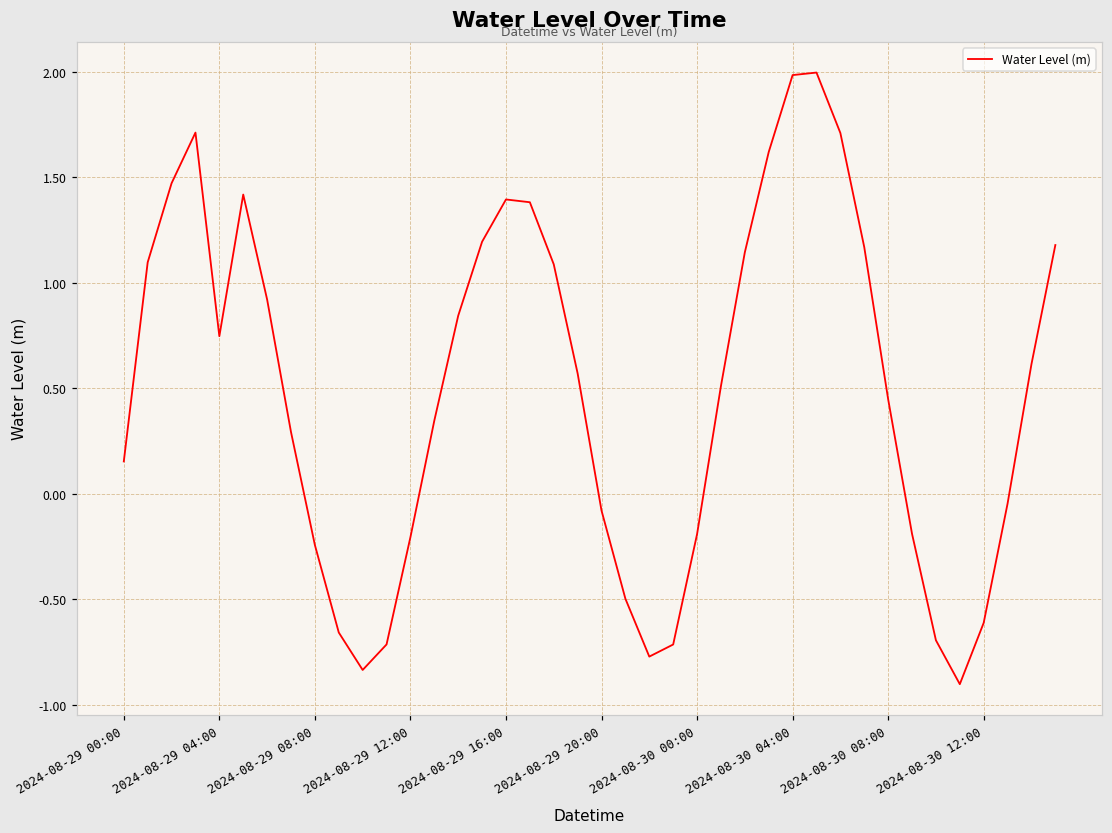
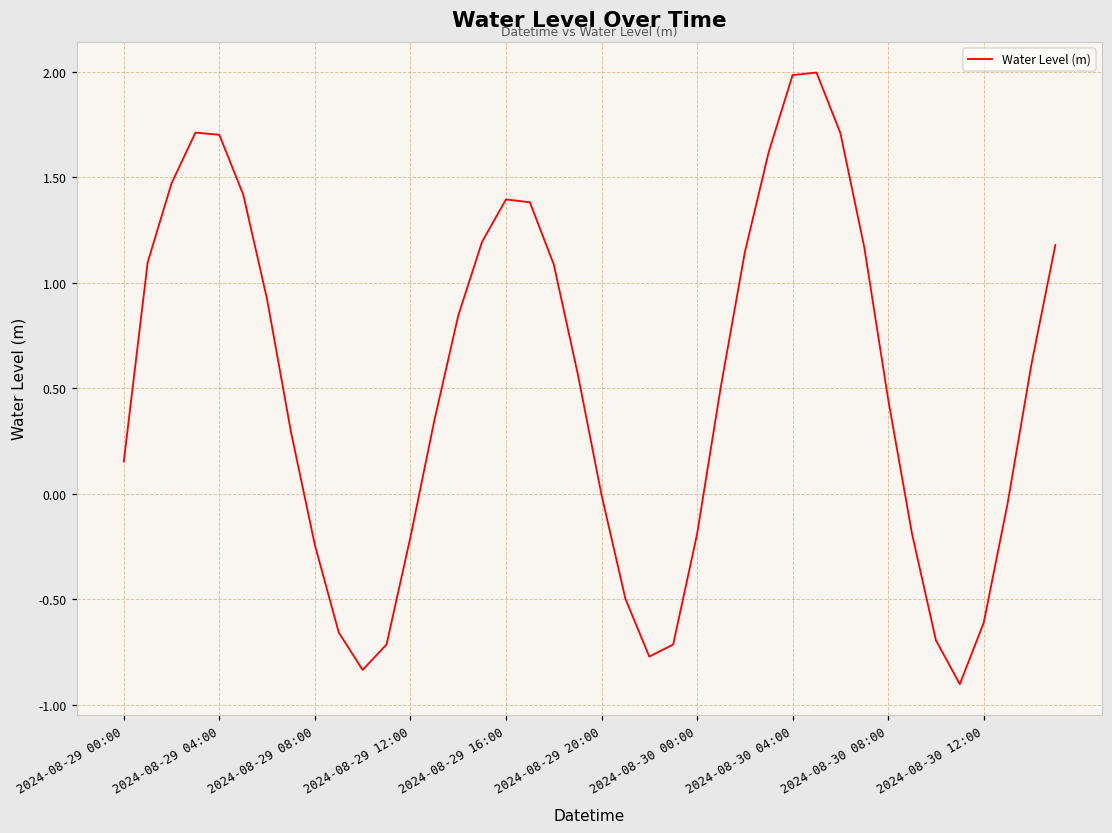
2024-08-29 04:00: 0.75 -> 1.70
2024-08-29 20:00: -0.08 -> 0.00
